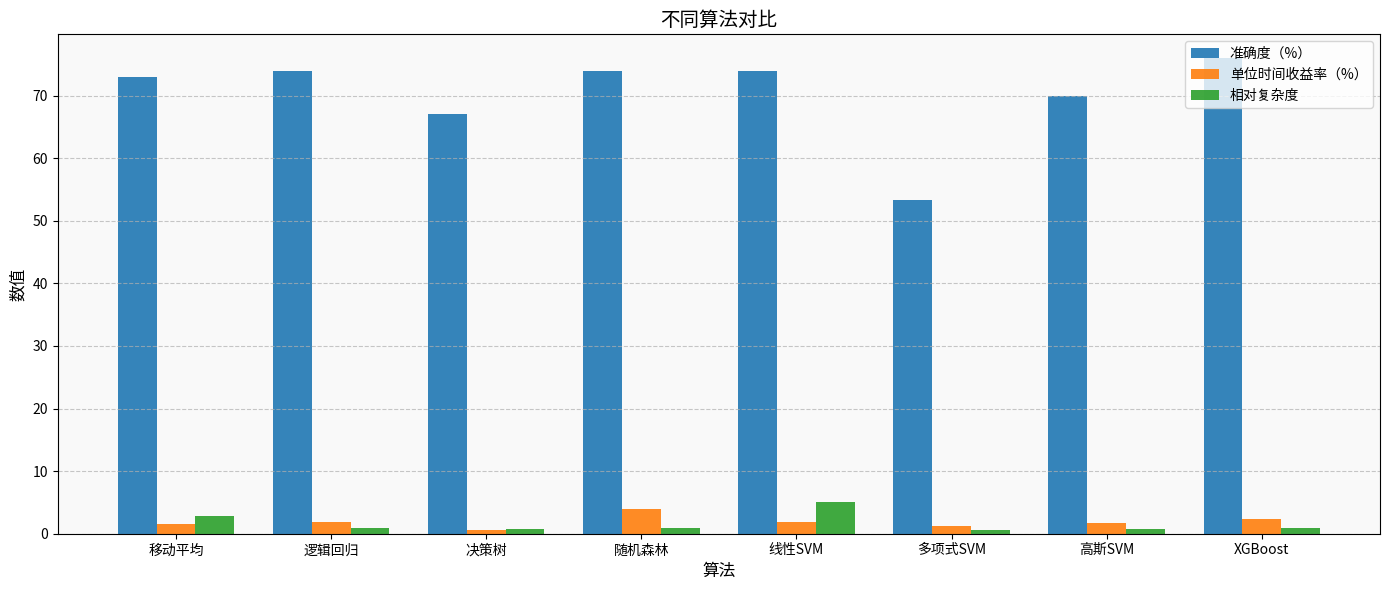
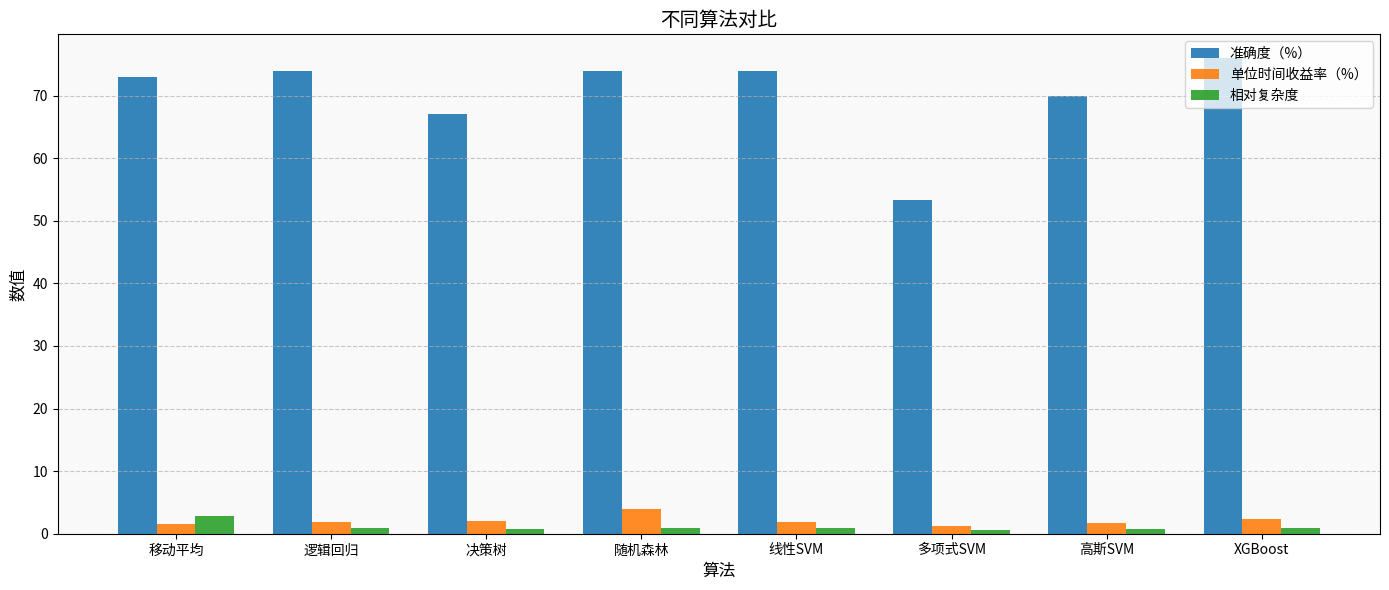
单位时间收益率（%）, 决策树: 1 -> 2
相对复杂度, 线性SVM: 5 -> 1
